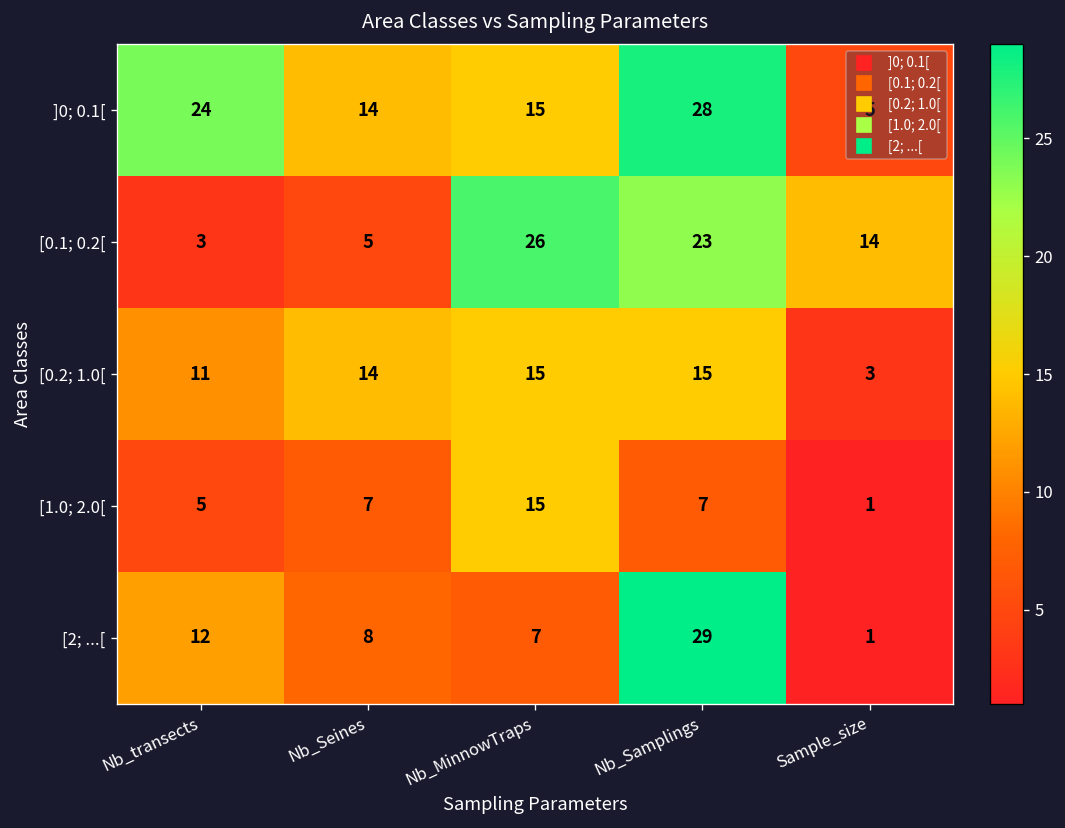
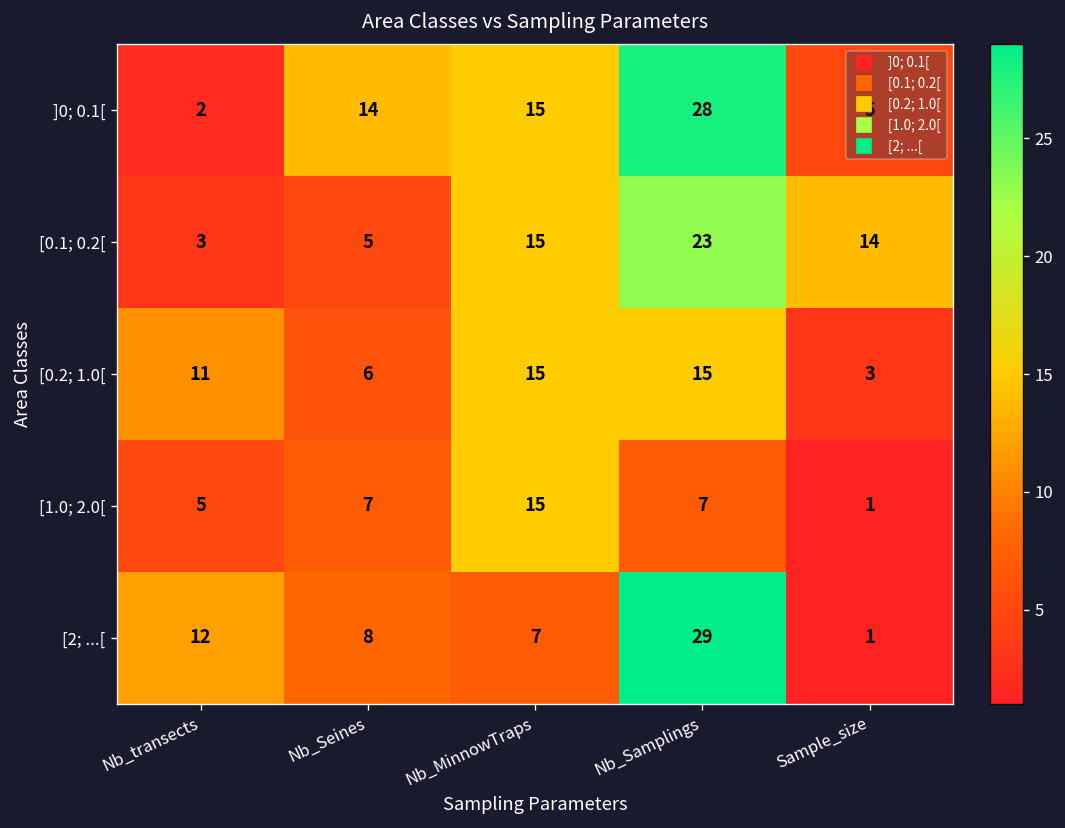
]0; 0.1[, Nb_transects: 24 -> 2
[0.1; 0.2[, Nb_MinnowTraps: 26 -> 15
[0.2; 1.0[, Nb_Seines: 14 -> 6
